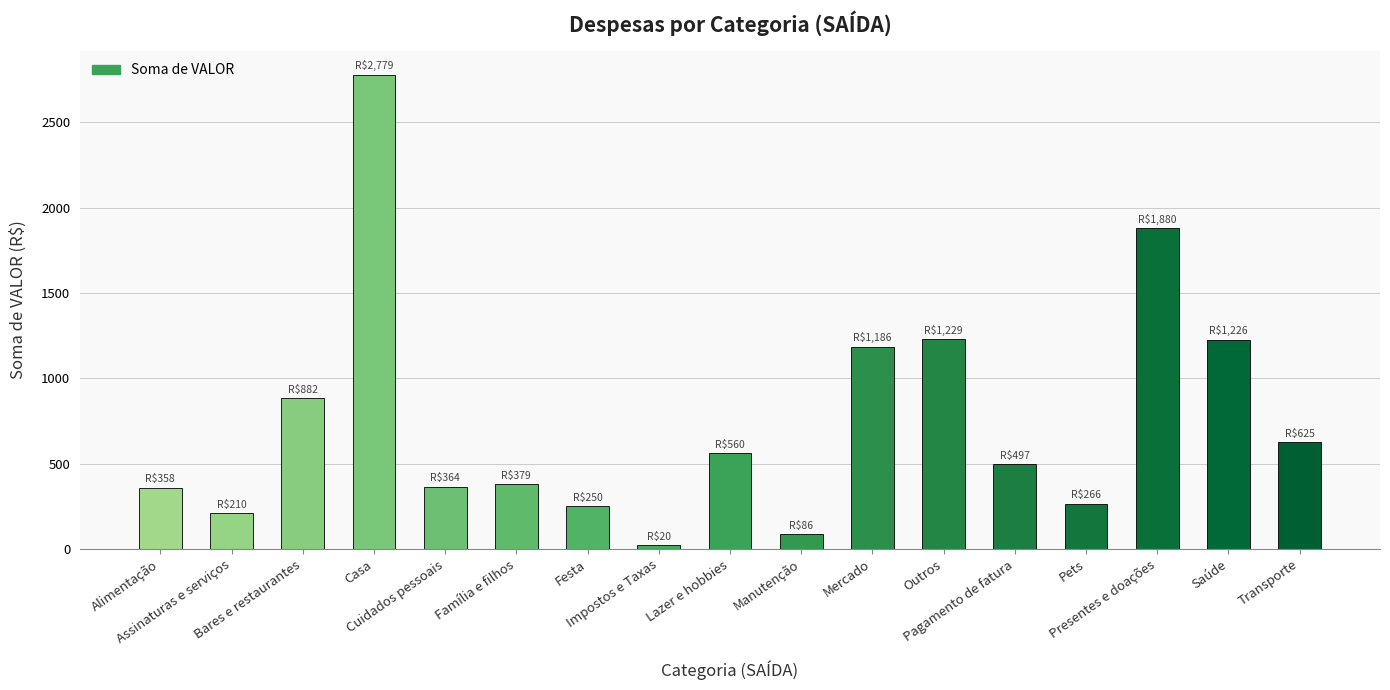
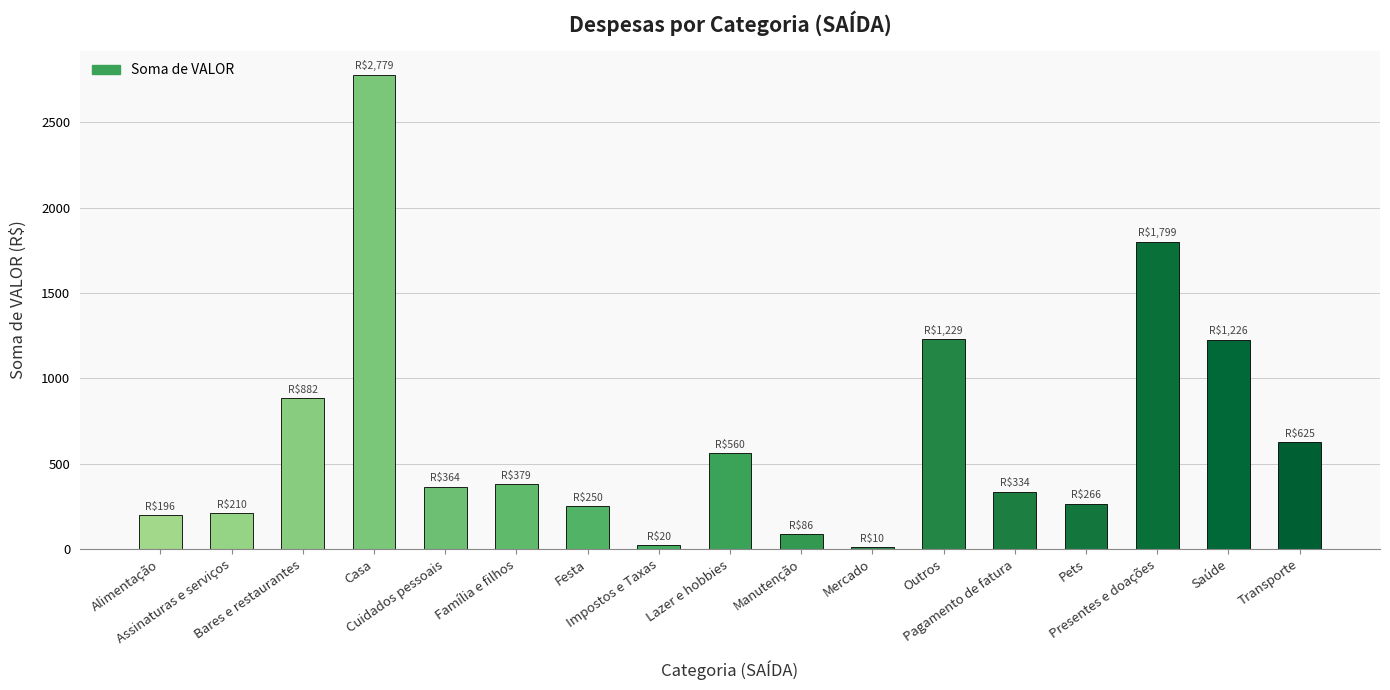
Alimentação: $358 -> $196
Mercado: $1,186 -> $10
Pagamento de fatura: $497 -> $334
Presentes e doações: $1,880 -> $1,799
